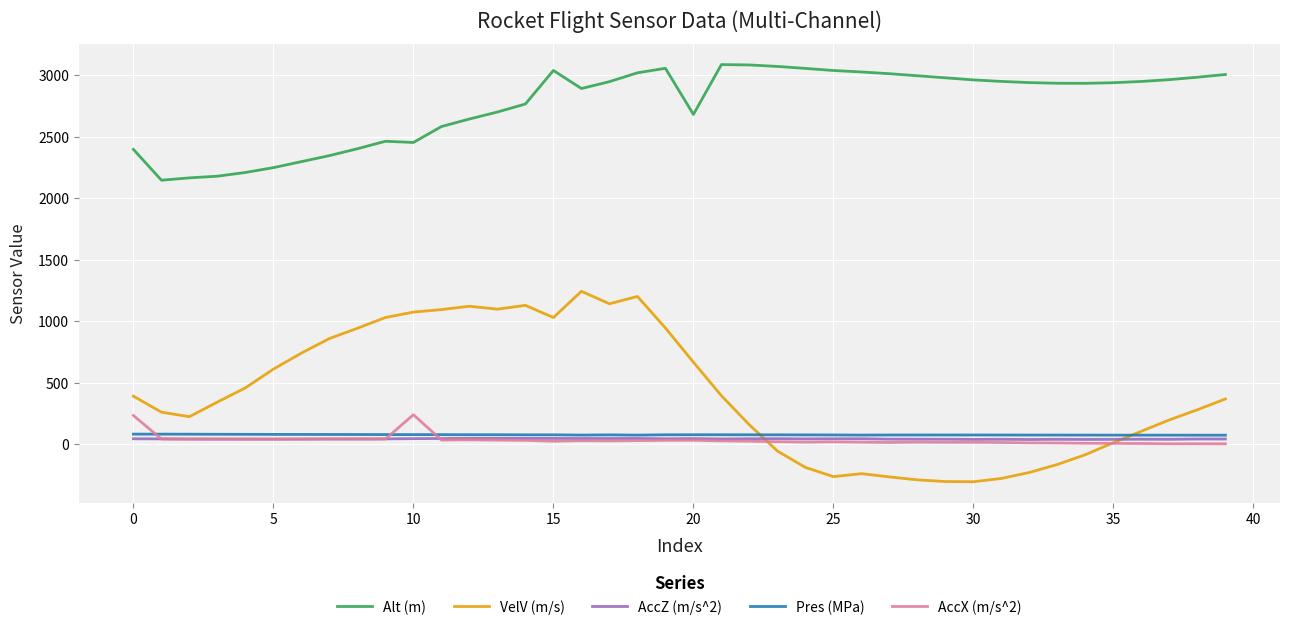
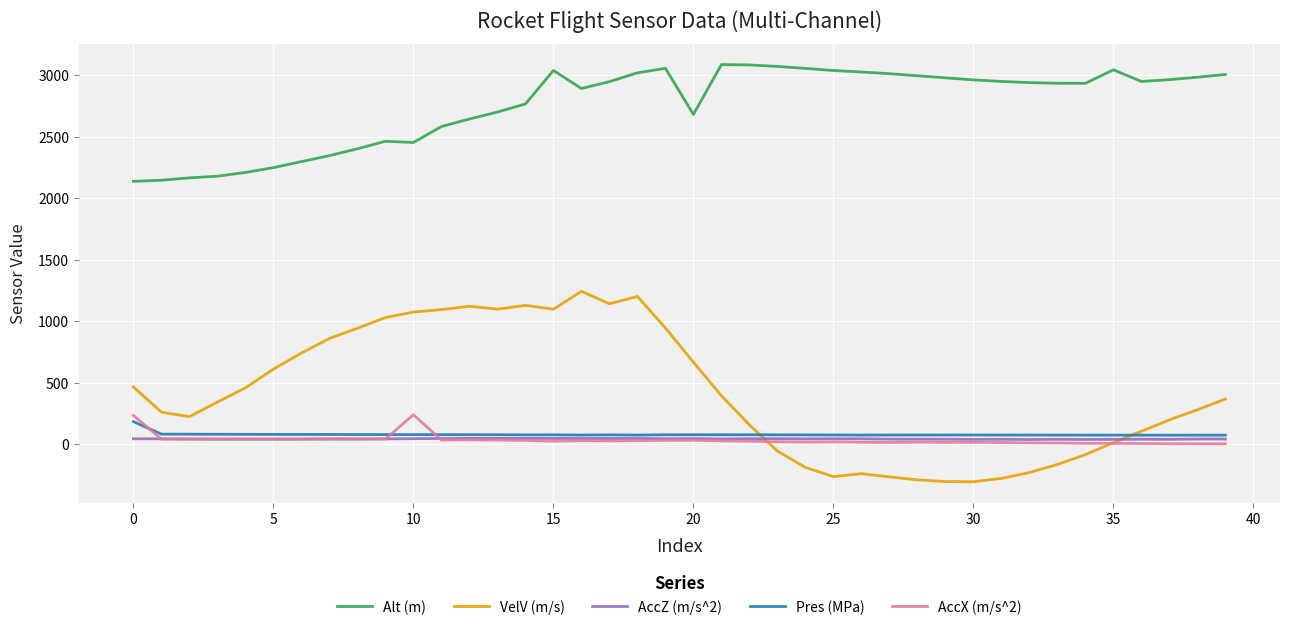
Alt (m), 0: 2400 -> 2140
VelV (m/s), 0: 390 -> 470
Pres (MPa), 0: 80 -> 180
VelV (m/s), 15: 1030 -> 1100
Alt (m), 35: 2940 -> 3040
